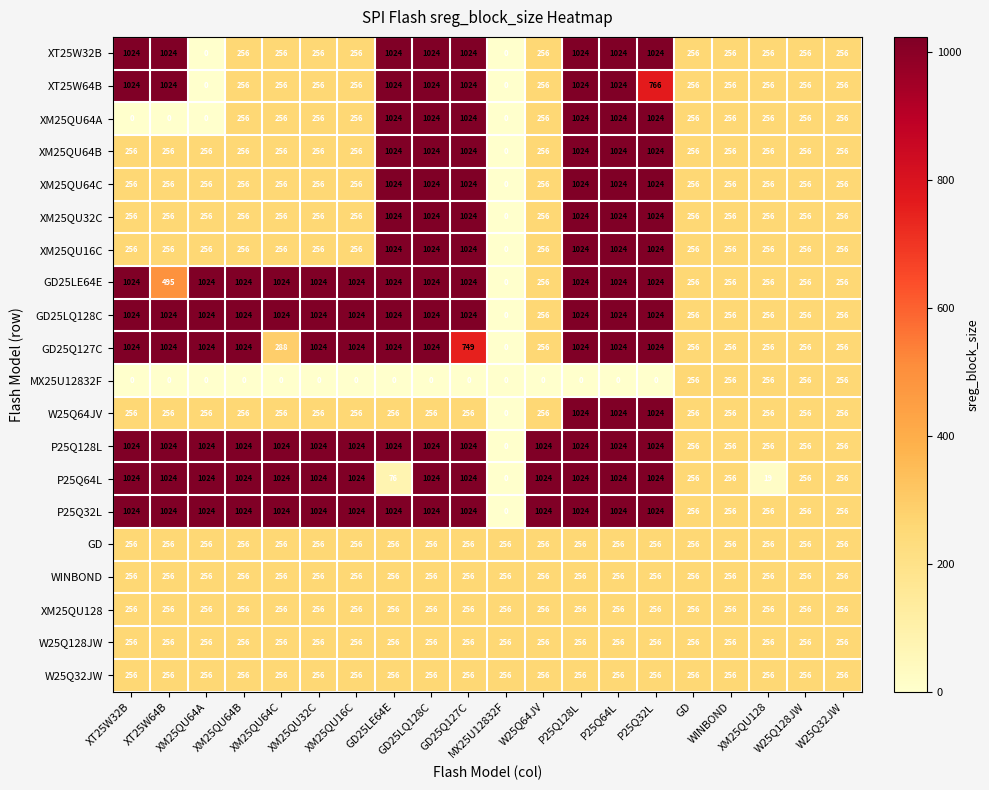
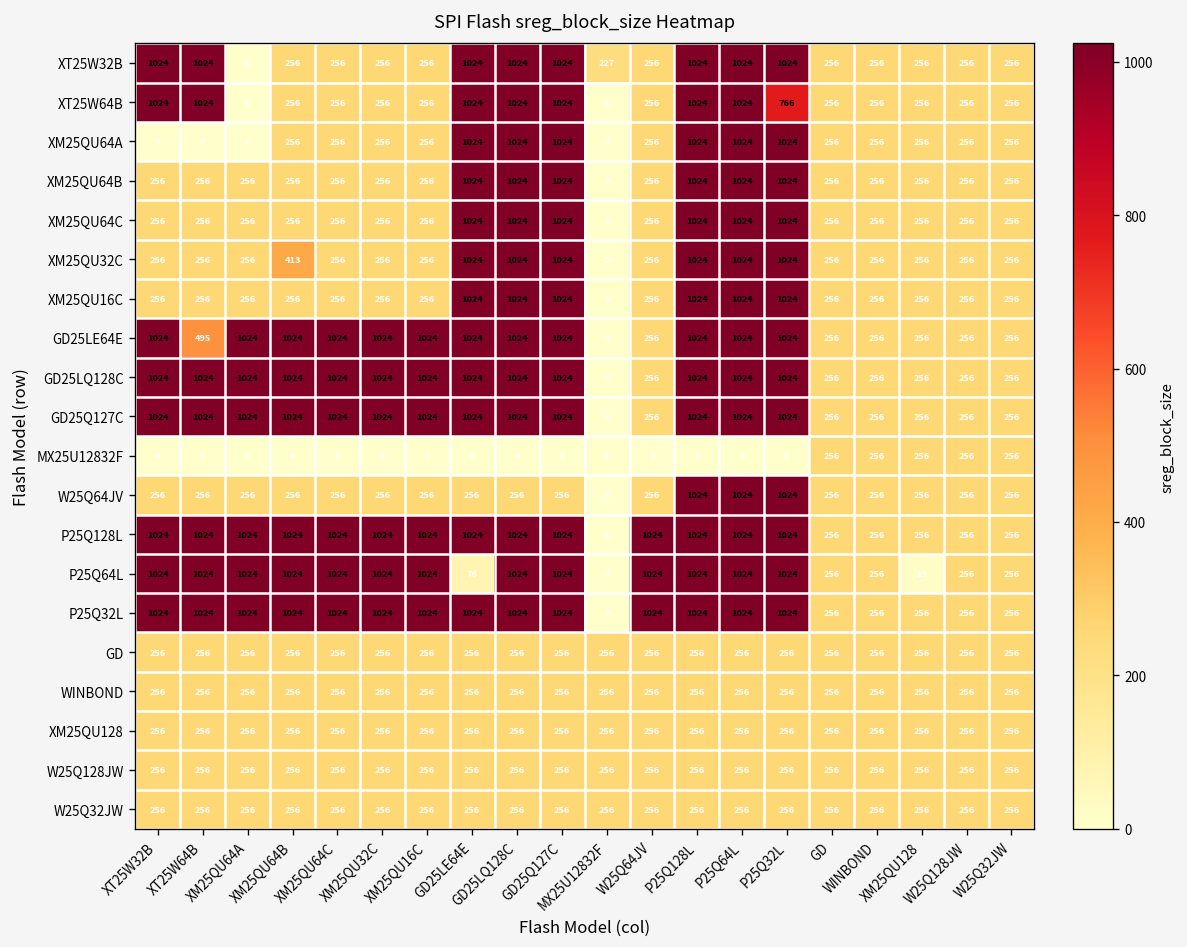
XT25W32B, MX25U12832F: 0 -> 227
XM25QU32C, XM25QU64B: 256 -> 413
GD25Q127C, XM25QU64C: 288 -> 1024
GD25Q127C, GD25Q127C: 749 -> 1024
